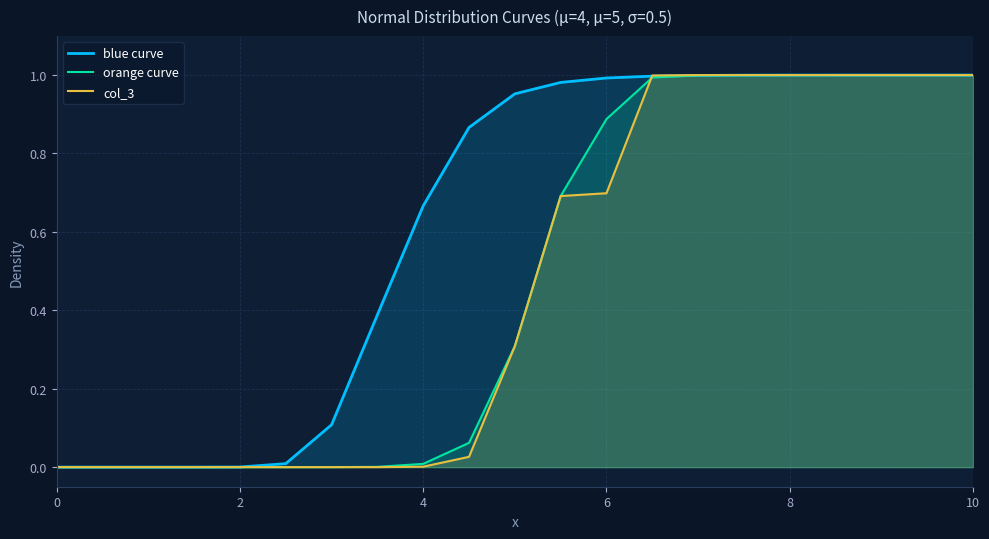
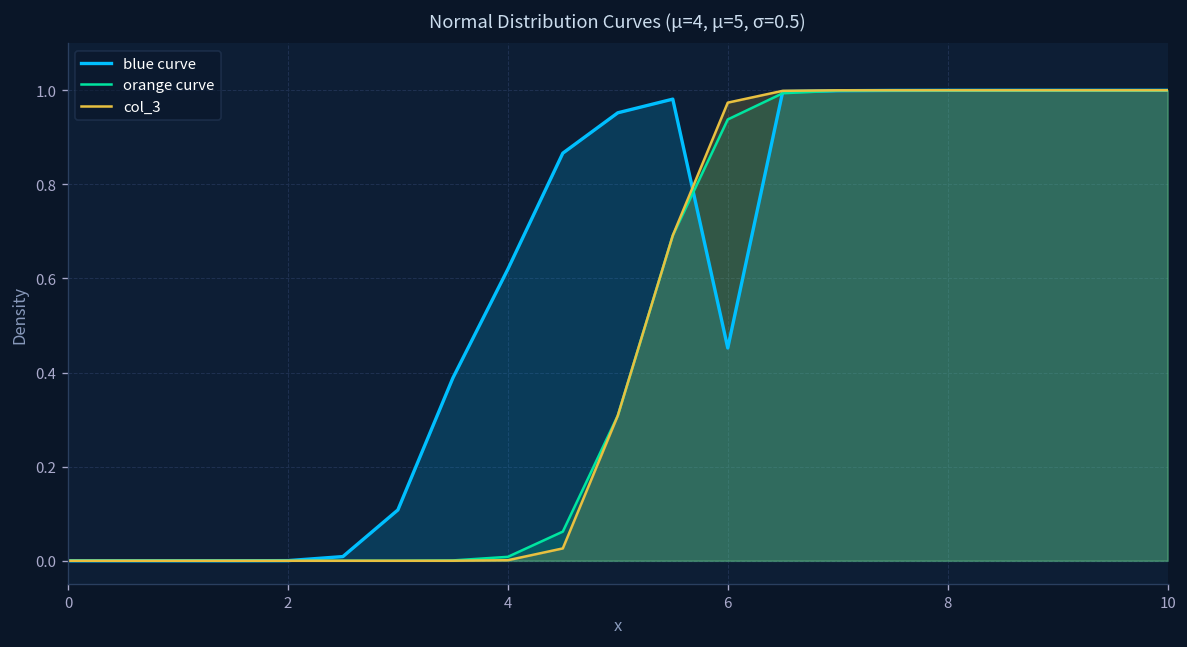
blue curve, 4: 0.67 -> 0.62
blue curve, 6: 0.99 -> 0.45
orange curve, 6: 0.89 -> 0.94
col_3, 6: 0.70 -> 0.97
